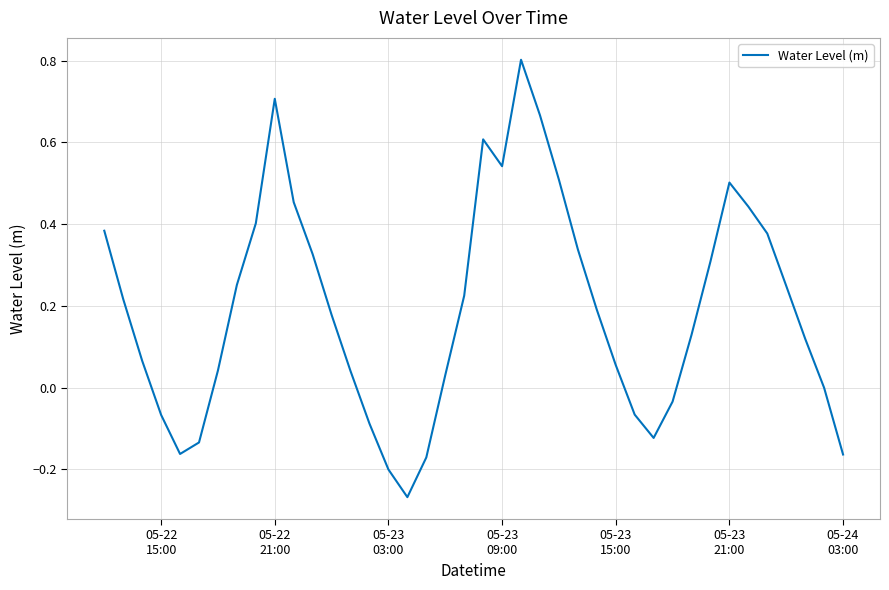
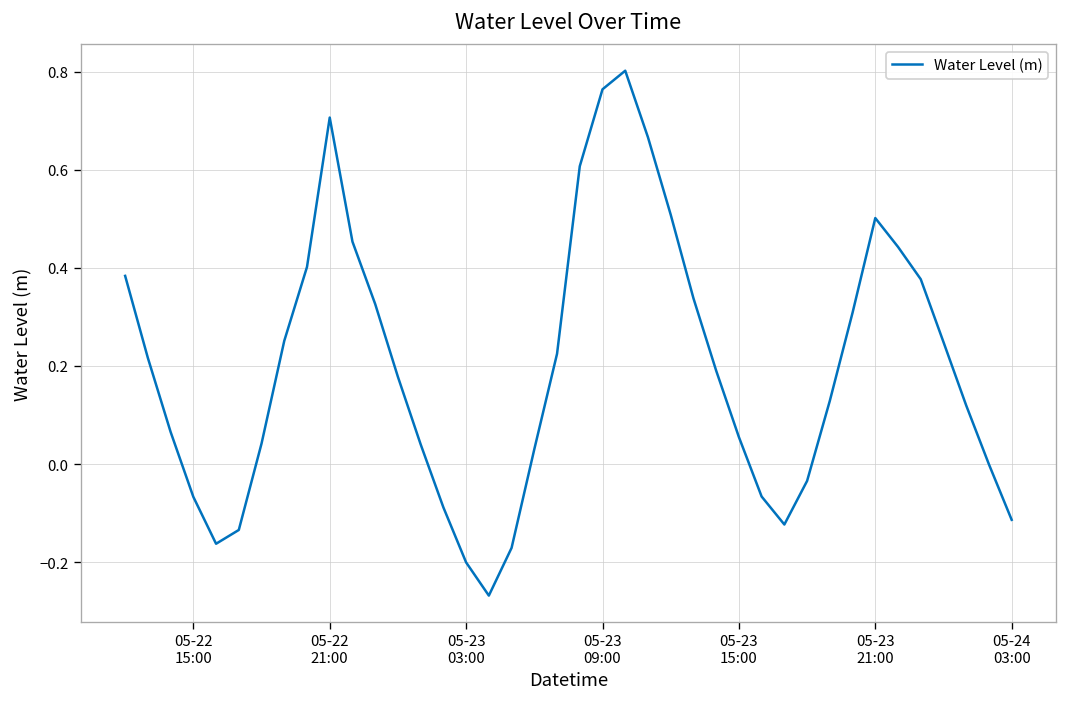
05-23 09:00: 0.54 -> 0.76
05-24 03:00: -0.16 -> -0.11
